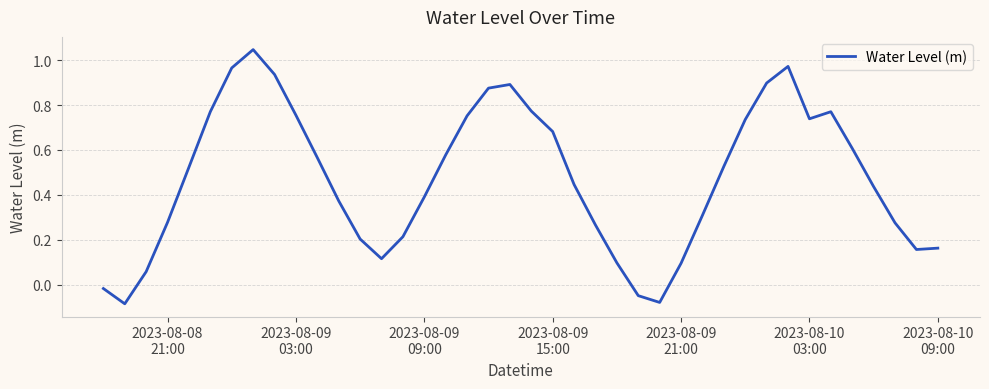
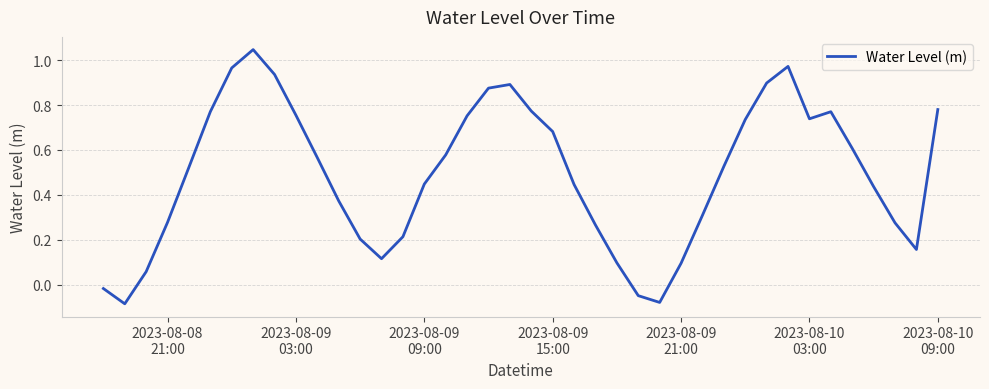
2023-08-09 09:00: 0.39 -> 0.45
2023-08-10 09:00: 0.16 -> 0.78
